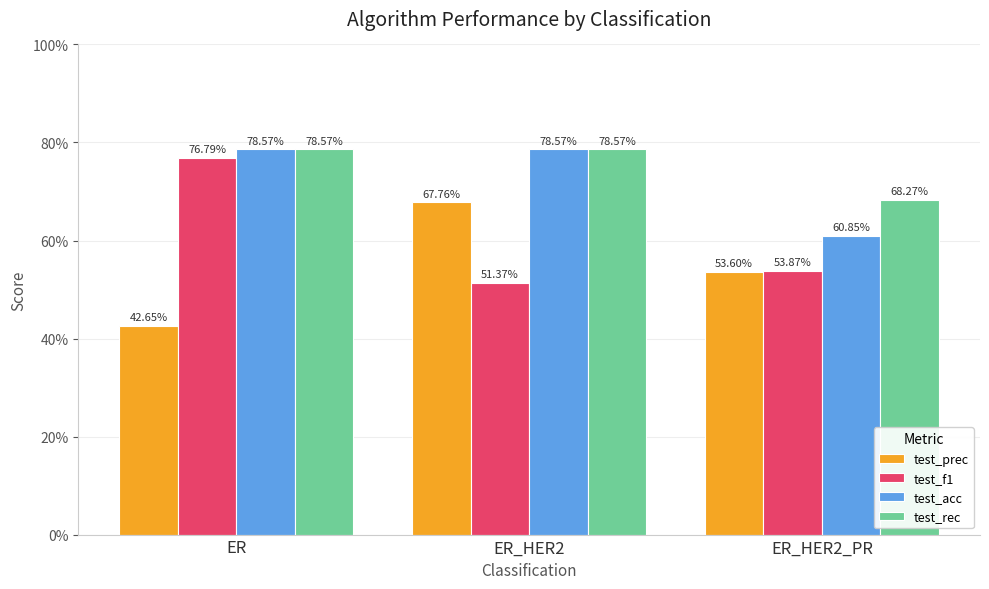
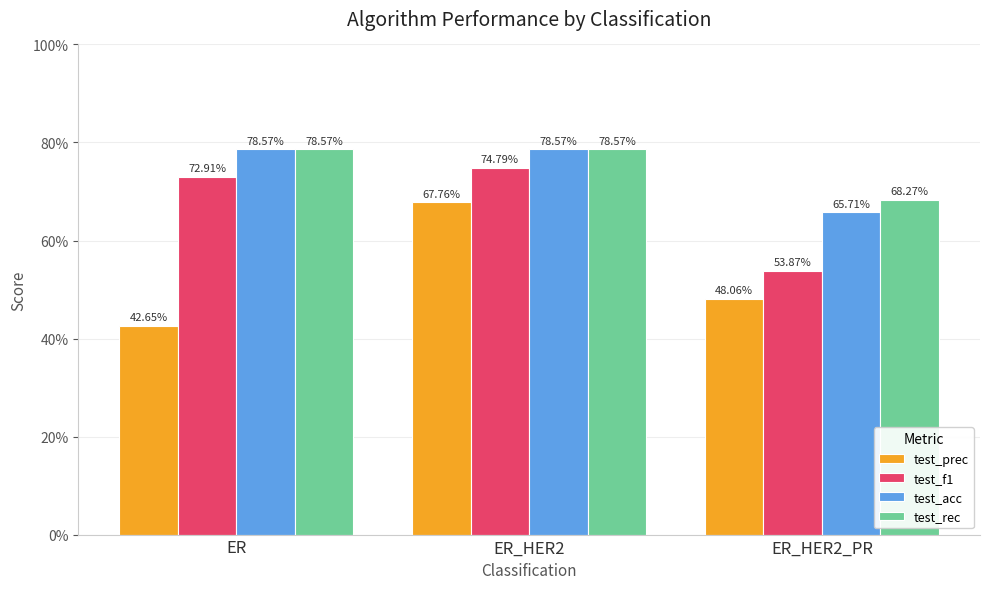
test_f1, ER: 76.79% -> 72.91%
test_f1, ER_HER2: 51.37% -> 74.79%
test_prec, ER_HER2_PR: 53.60% -> 48.06%
test_acc, ER_HER2_PR: 60.85% -> 65.71%
